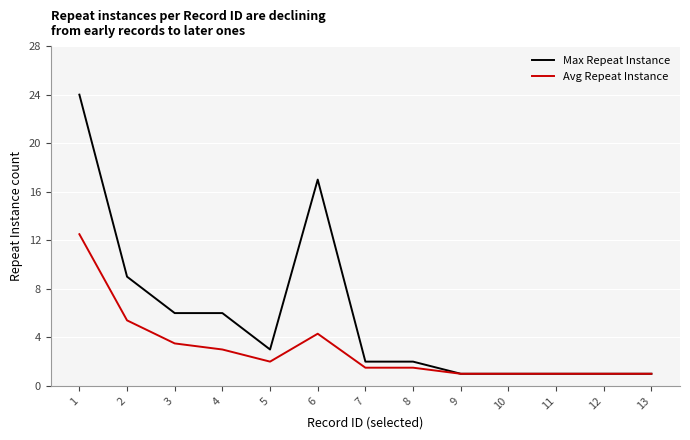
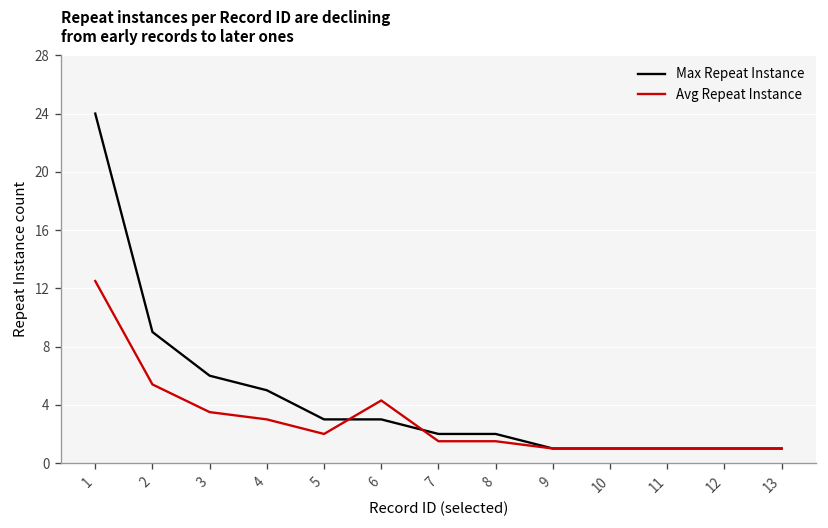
Max Repeat Instance, 4: 6 -> 5
Max Repeat Instance, 6: 17 -> 3
